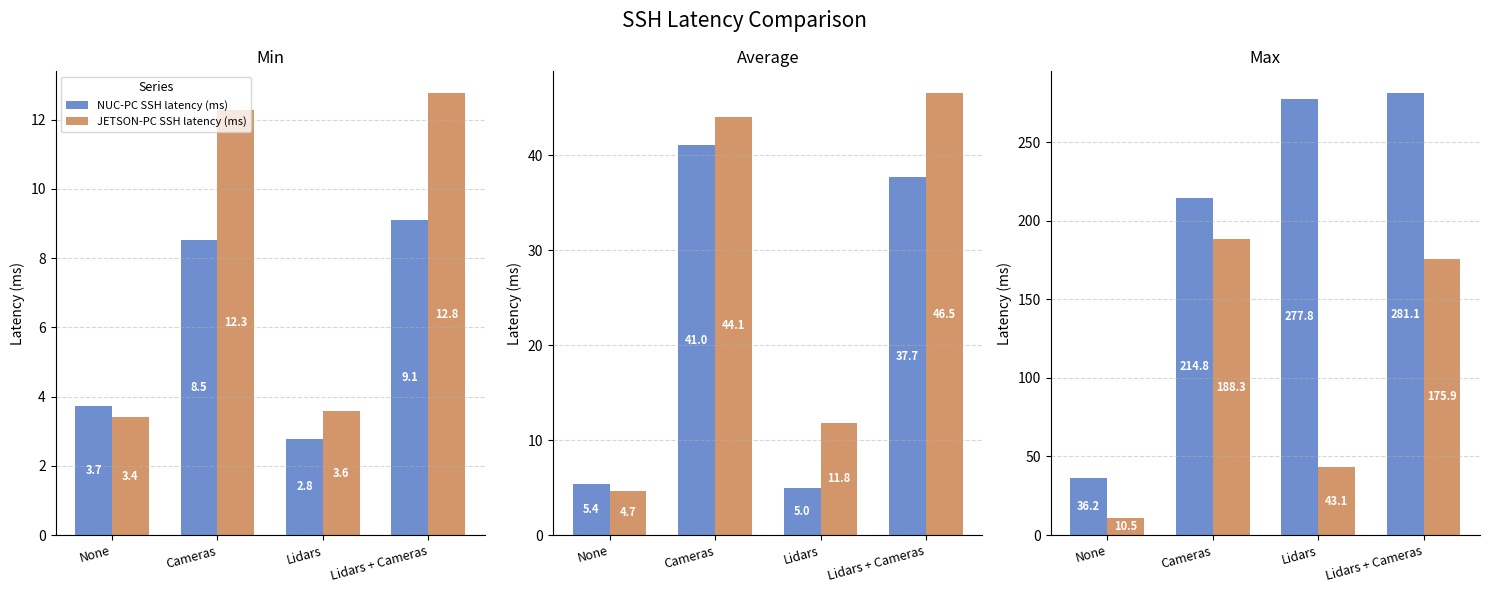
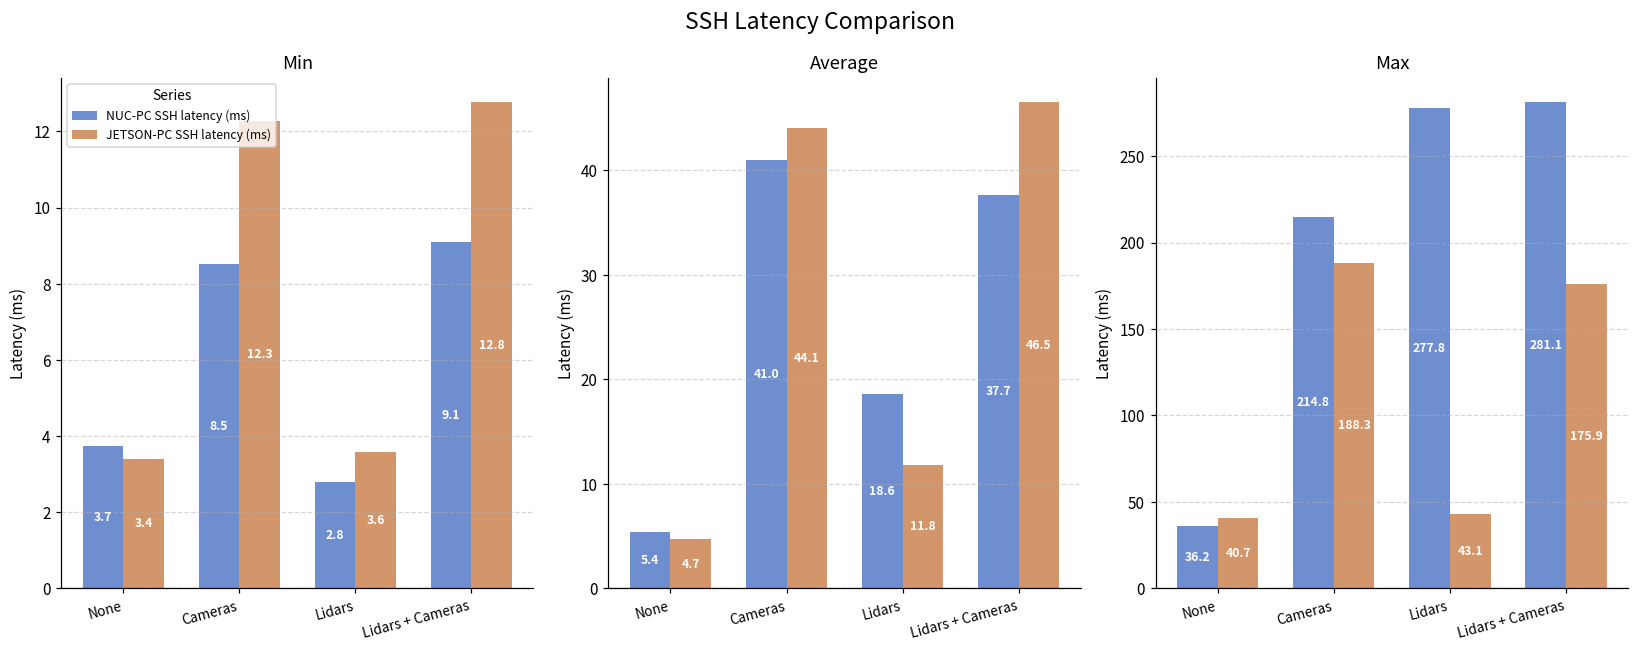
Average, NUC-PC SSH latency (ms), Lidars: 5.0 -> 18.6
Max, JETSON-PC SSH latency (ms), None: 10.5 -> 40.7
